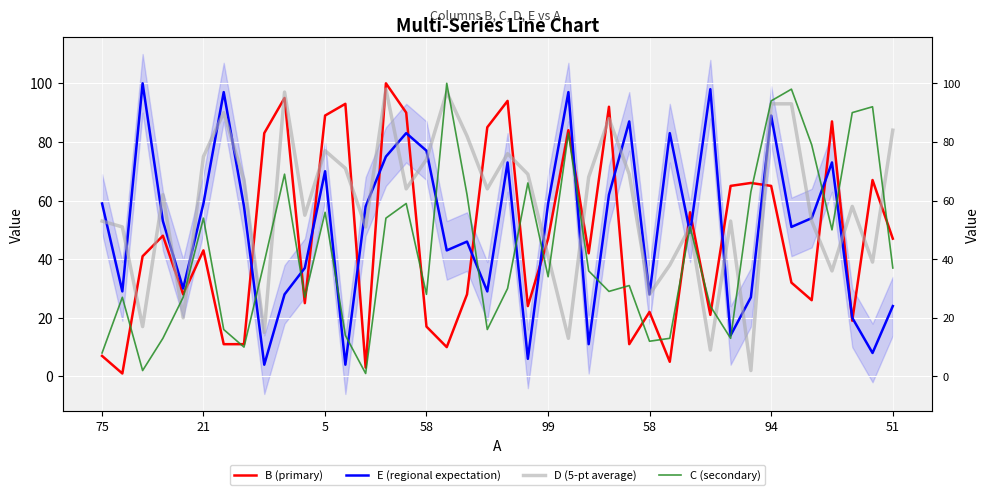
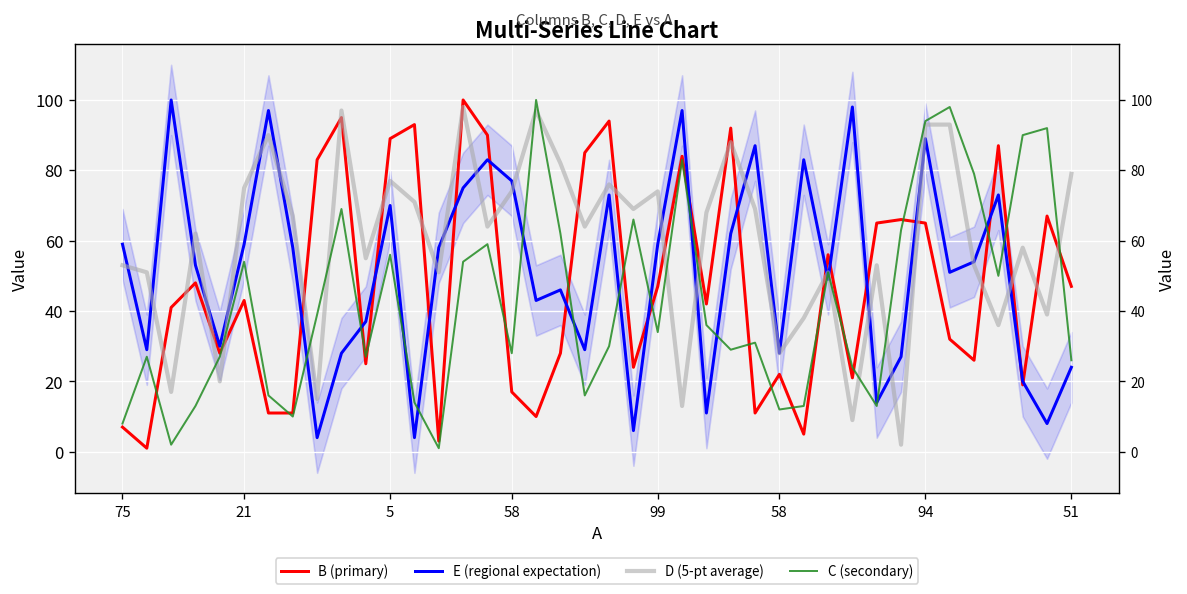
D (5-pt average), 99: 41 -> 74
D (5-pt average), 51: 84 -> 79
C (secondary), 51: 37 -> 26
